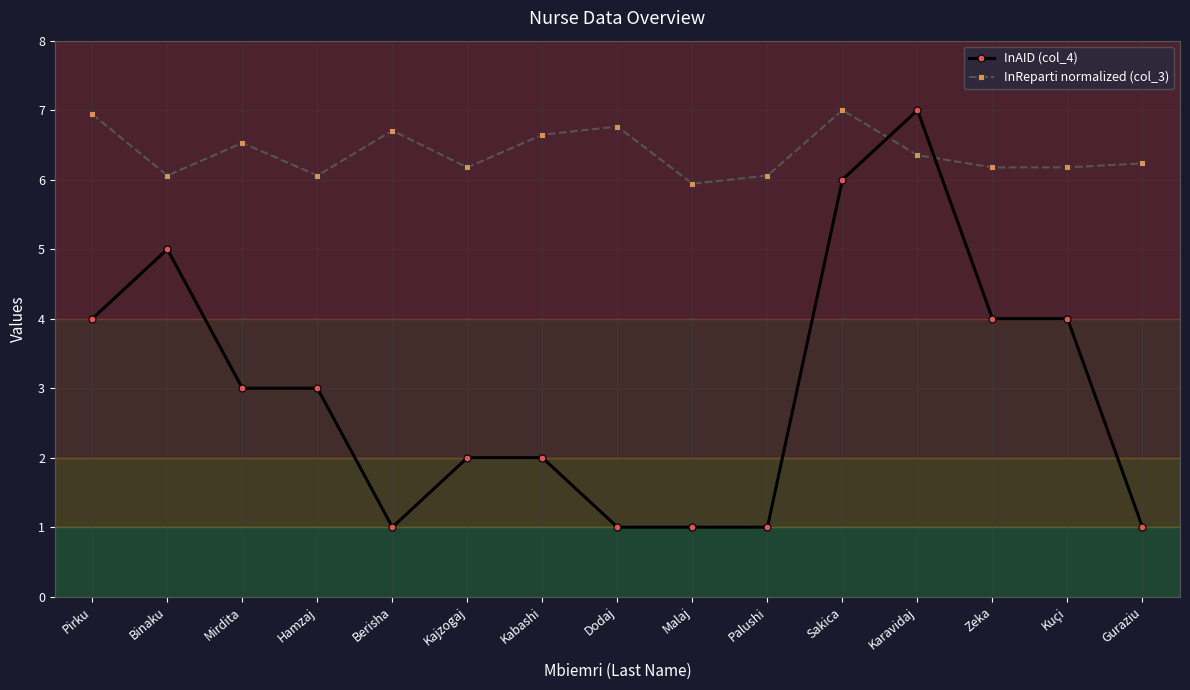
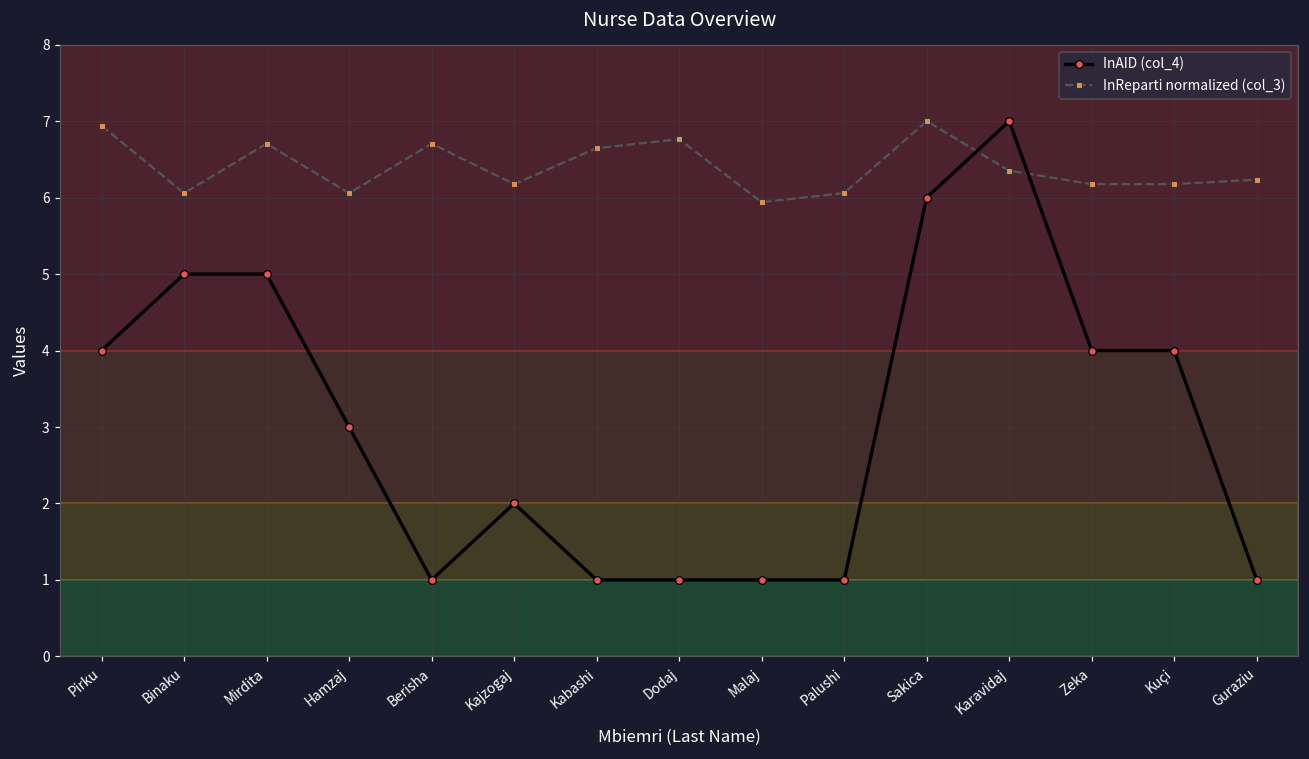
InAID (col_4), Mirdita: 3 -> 5
InReparti normalized (col_3), Mirdita: 6.5 -> 6.7
InAID (col_4), Kabashi: 2 -> 1
